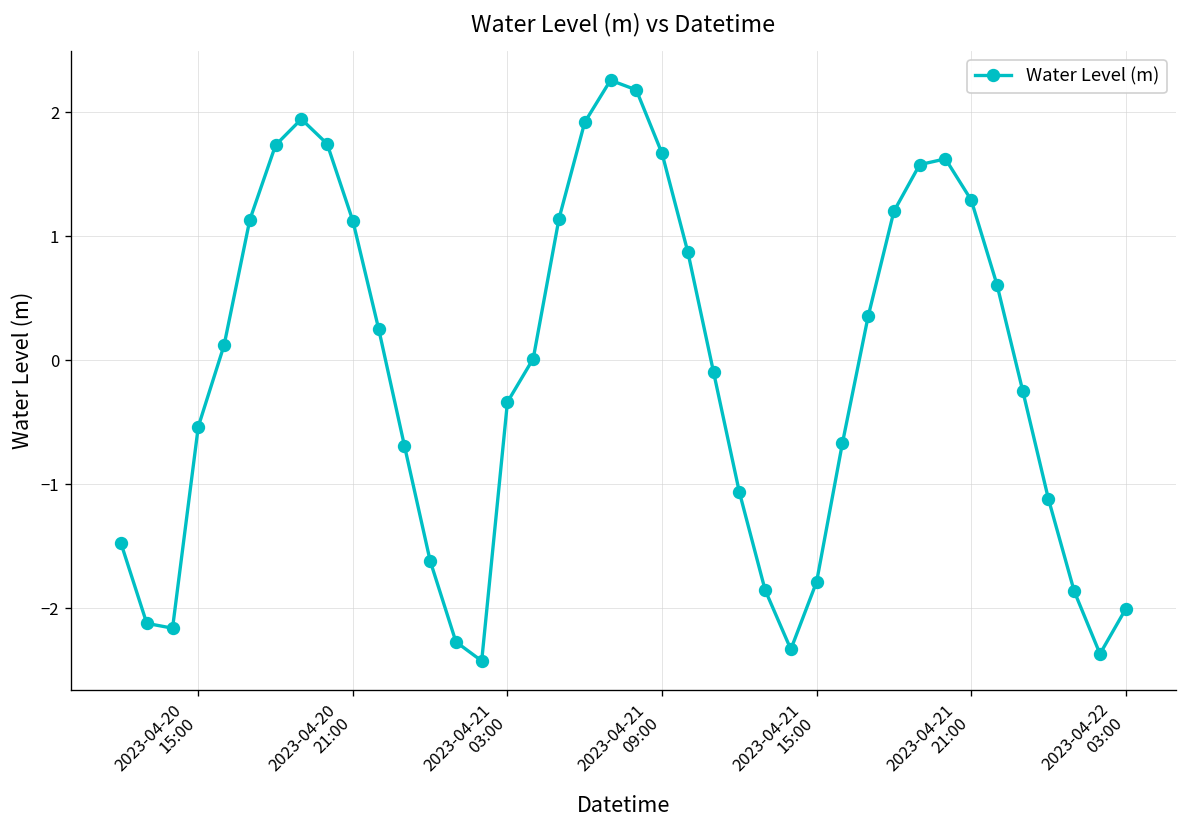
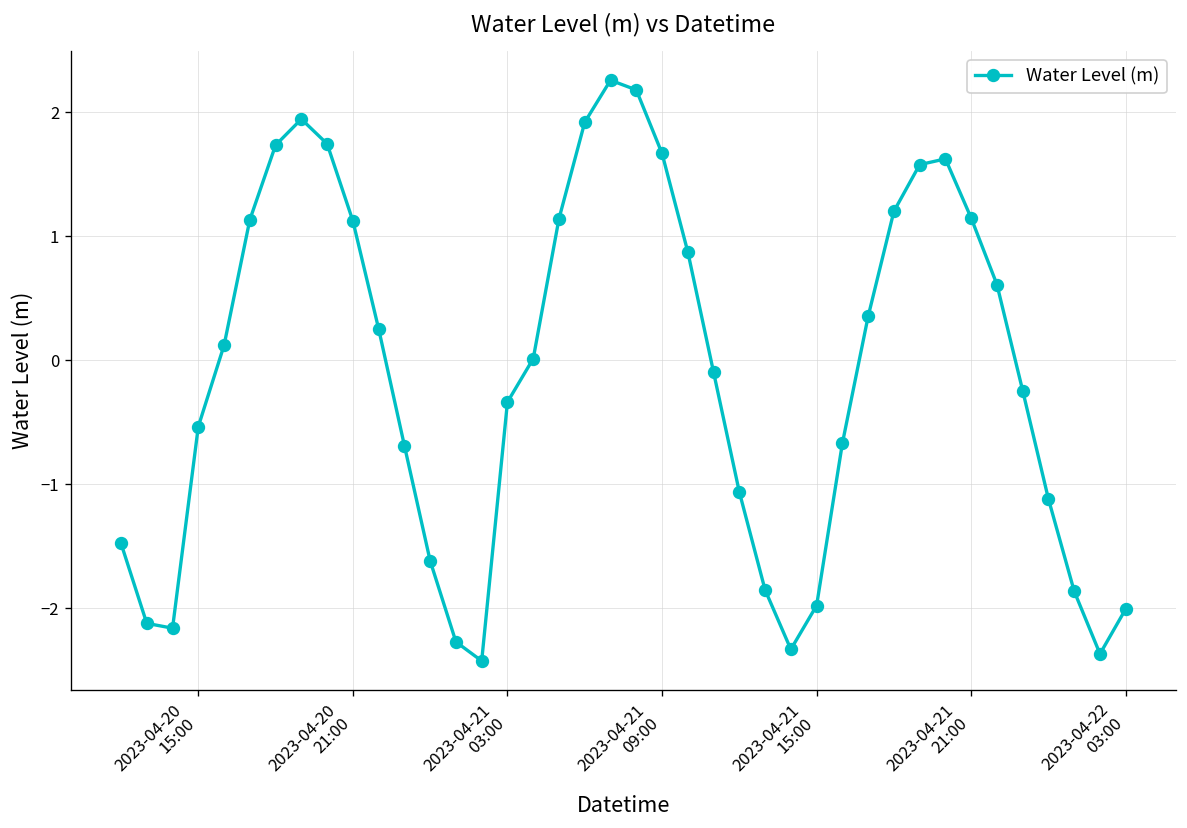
2023-04-21 15:00: -1.79 -> -1.98
2023-04-21 21:00: 1.29 -> 1.15
